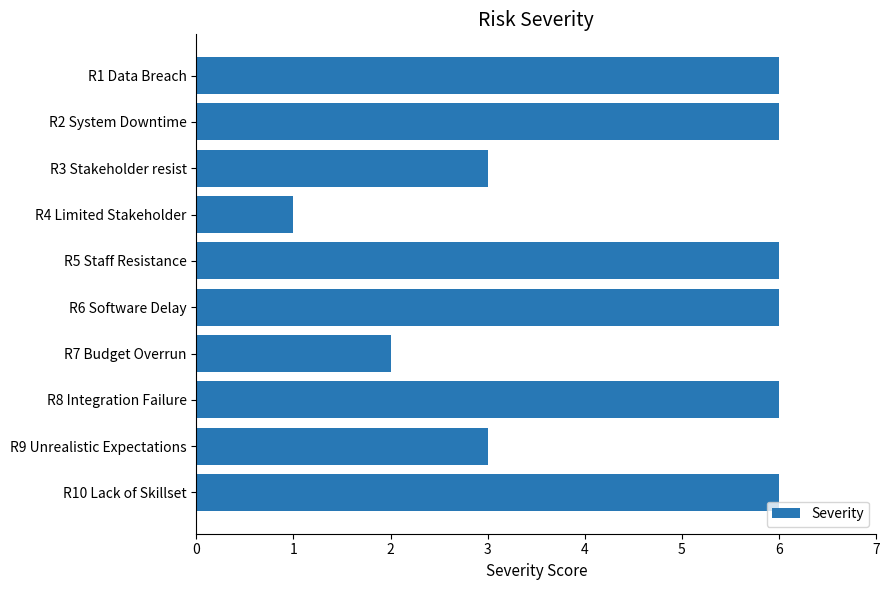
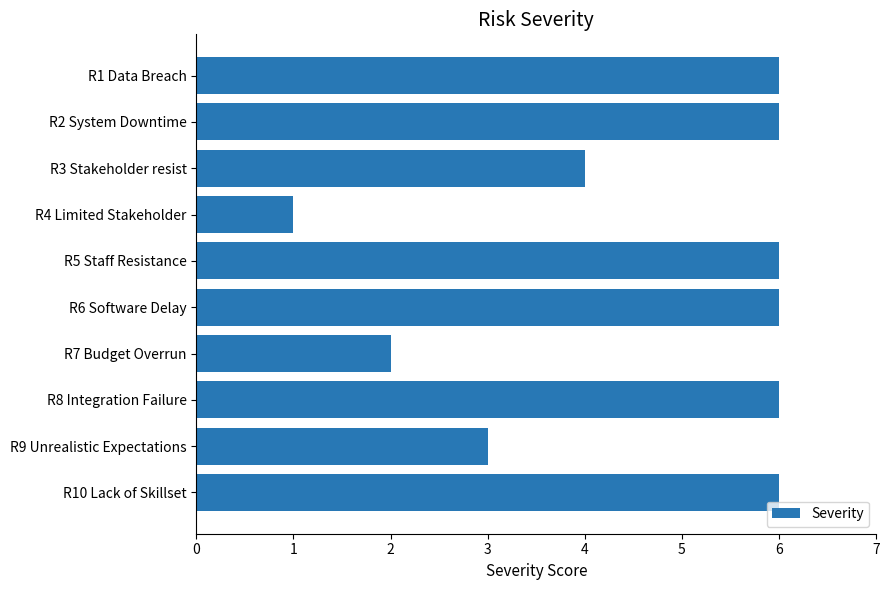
R3 Stakeholder resist: 3 -> 4
